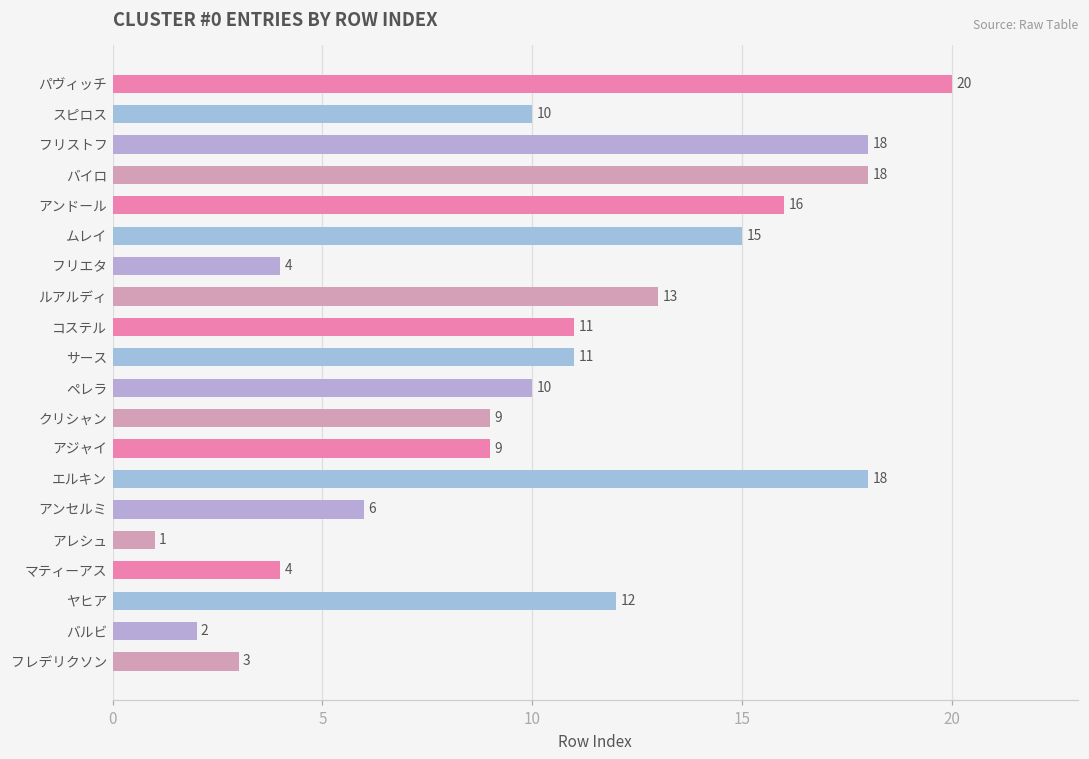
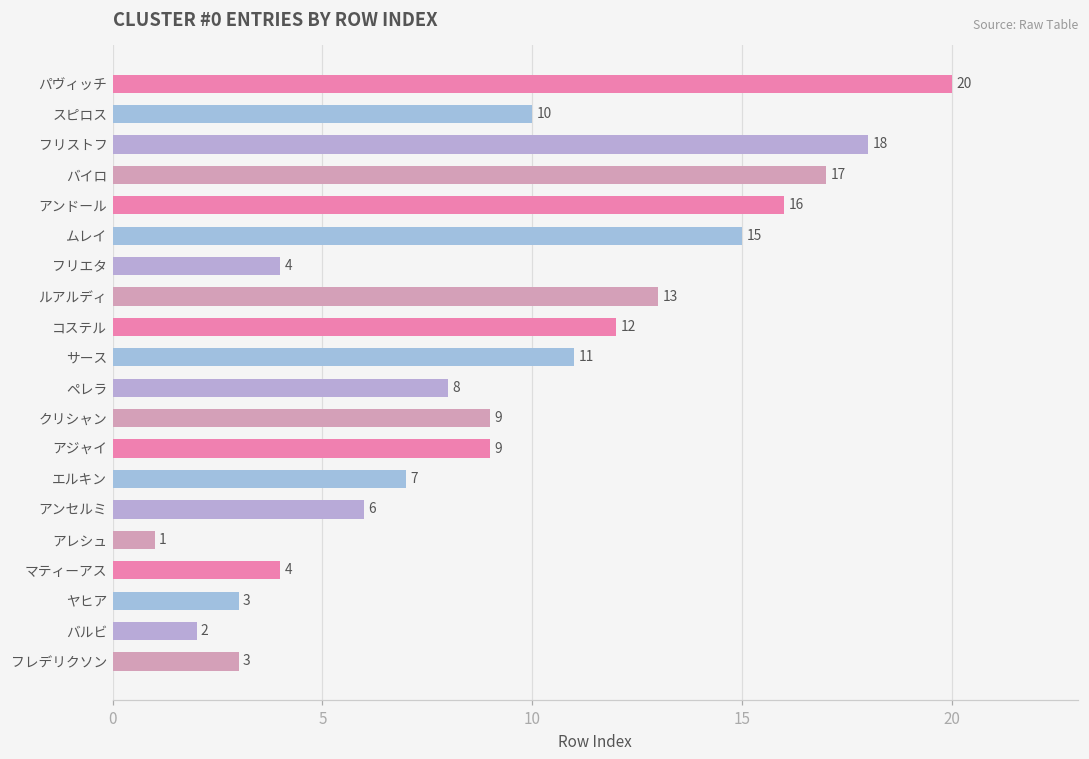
バイロ: 18 -> 17
コステル: 11 -> 12
ペレラ: 10 -> 8
エルキン: 18 -> 7
ヤヒア: 12 -> 3
